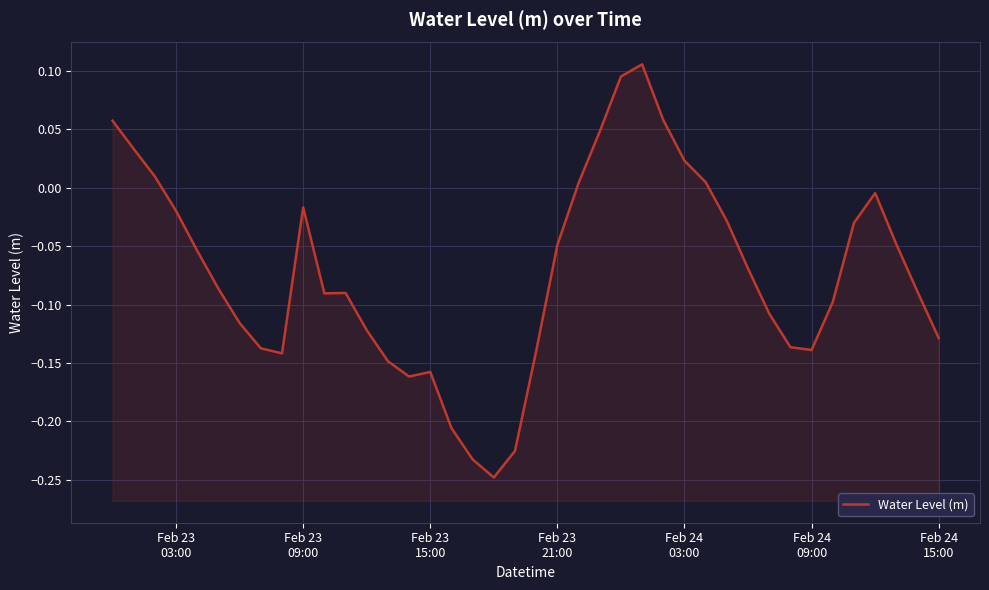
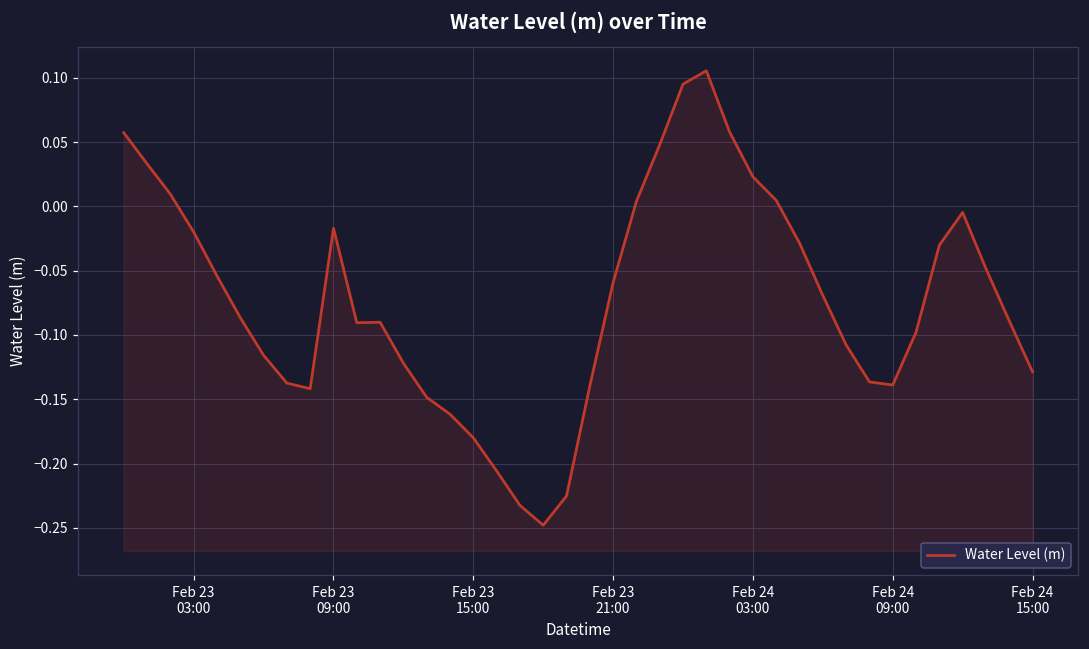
Feb 23 15:00: -0.158 -> -0.180
Feb 23 21:00: -0.049 -> -0.059
